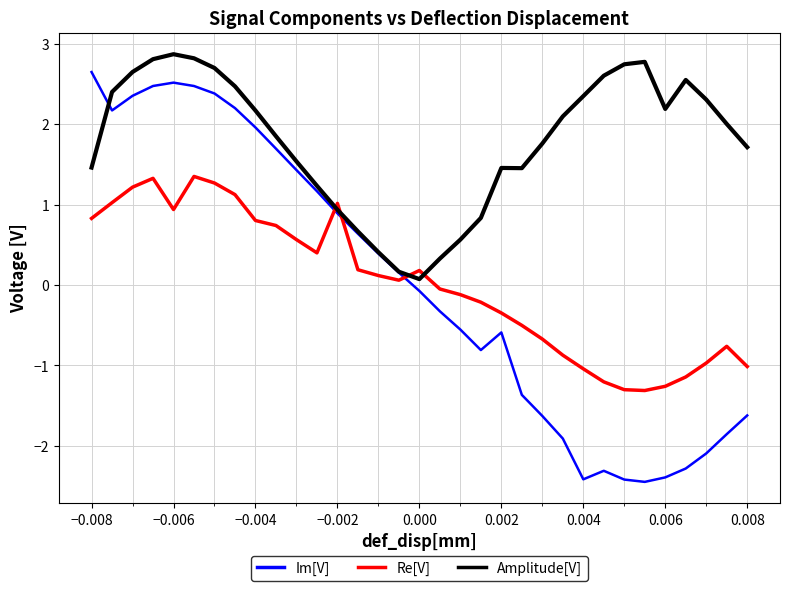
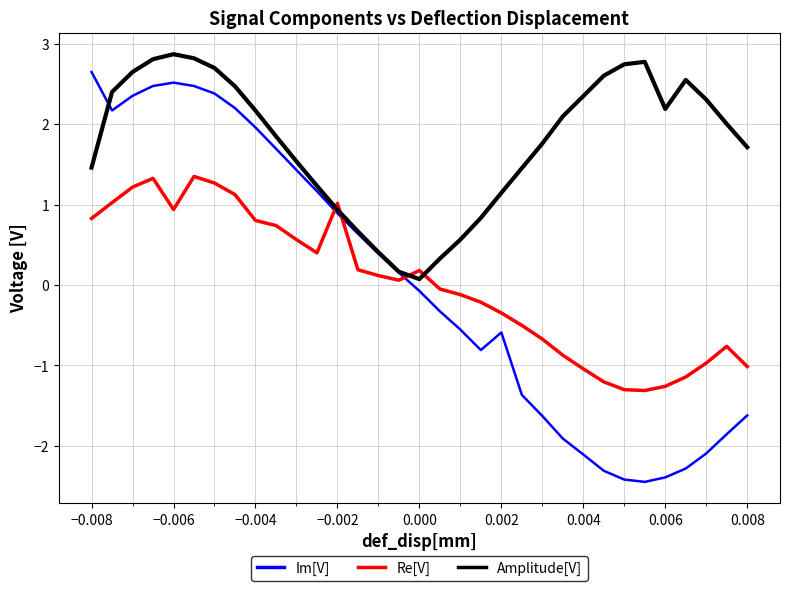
Amplitude[V], 0.002: 1.5 -> 1.1
Im[V], 0.004: -2.4 -> -2.1
